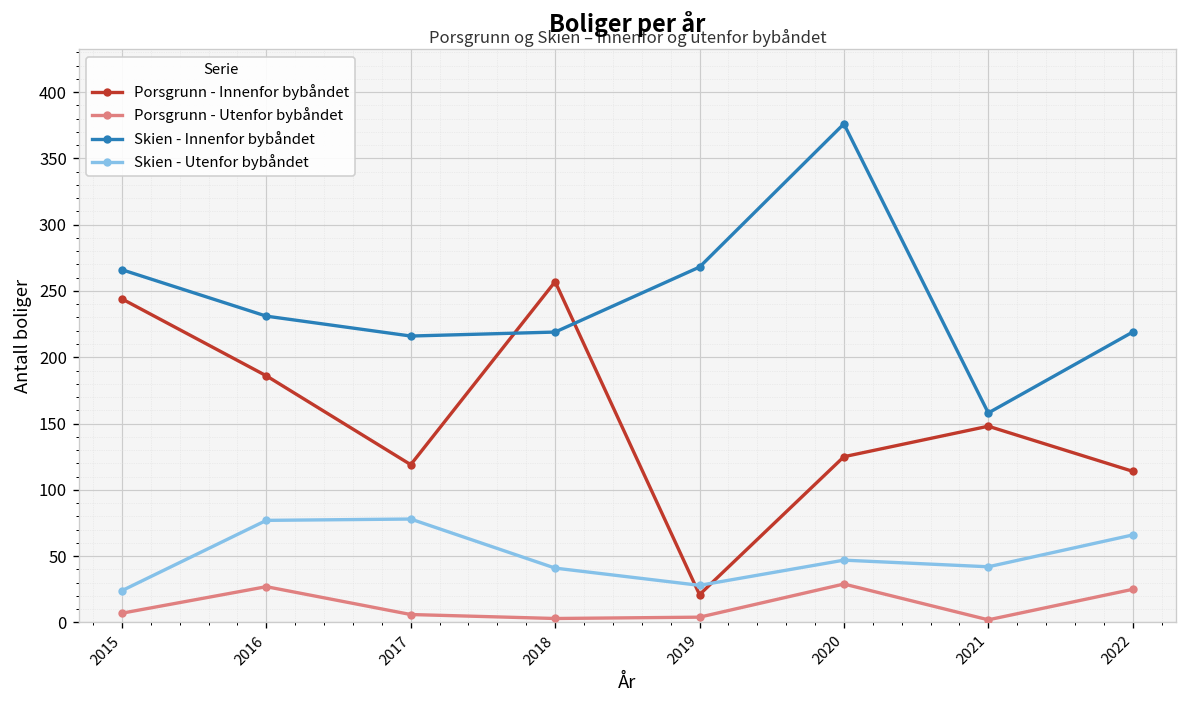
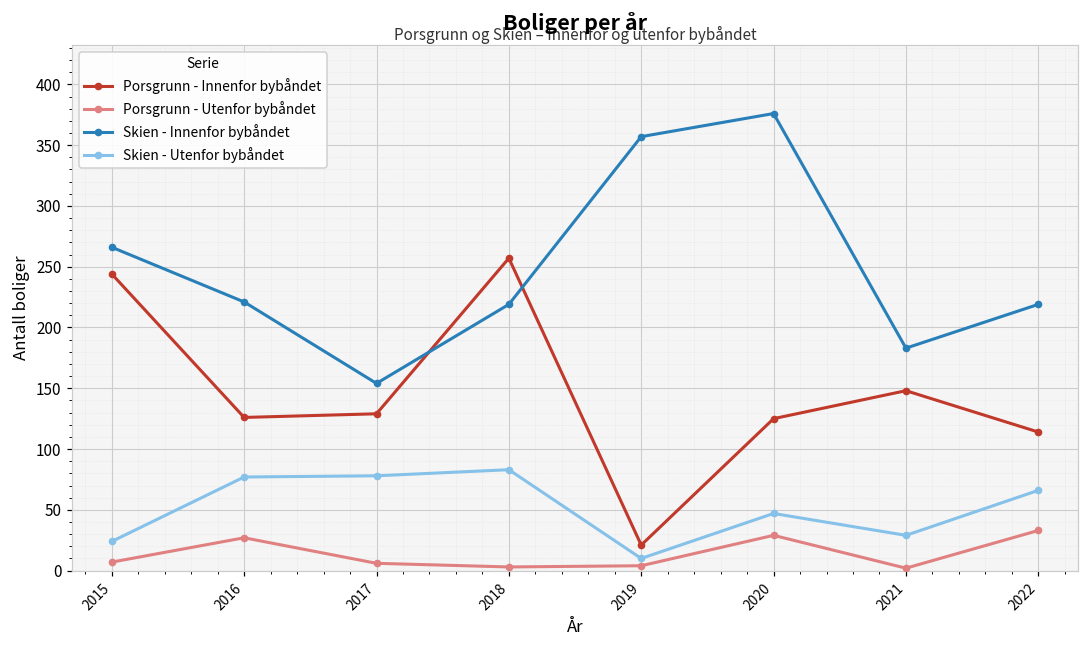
Porsgrunn - Innenfor bybåndet, 2016: 186 -> 126
Skien - Innenfor bybåndet, 2016: 231 -> 221
Porsgrunn - Innenfor bybåndet, 2017: 119 -> 129
Skien - Innenfor bybåndet, 2017: 216 -> 154
Skien - Utenfor bybåndet, 2018: 41 -> 83
Skien - Innenfor bybåndet, 2019: 268 -> 357
Skien - Utenfor bybåndet, 2019: 28 -> 10
Skien - Innenfor bybåndet, 2021: 158 -> 183
Skien - Utenfor bybåndet, 2021: 42 -> 29
Porsgrunn - Utenfor bybåndet, 2022: 25 -> 33
